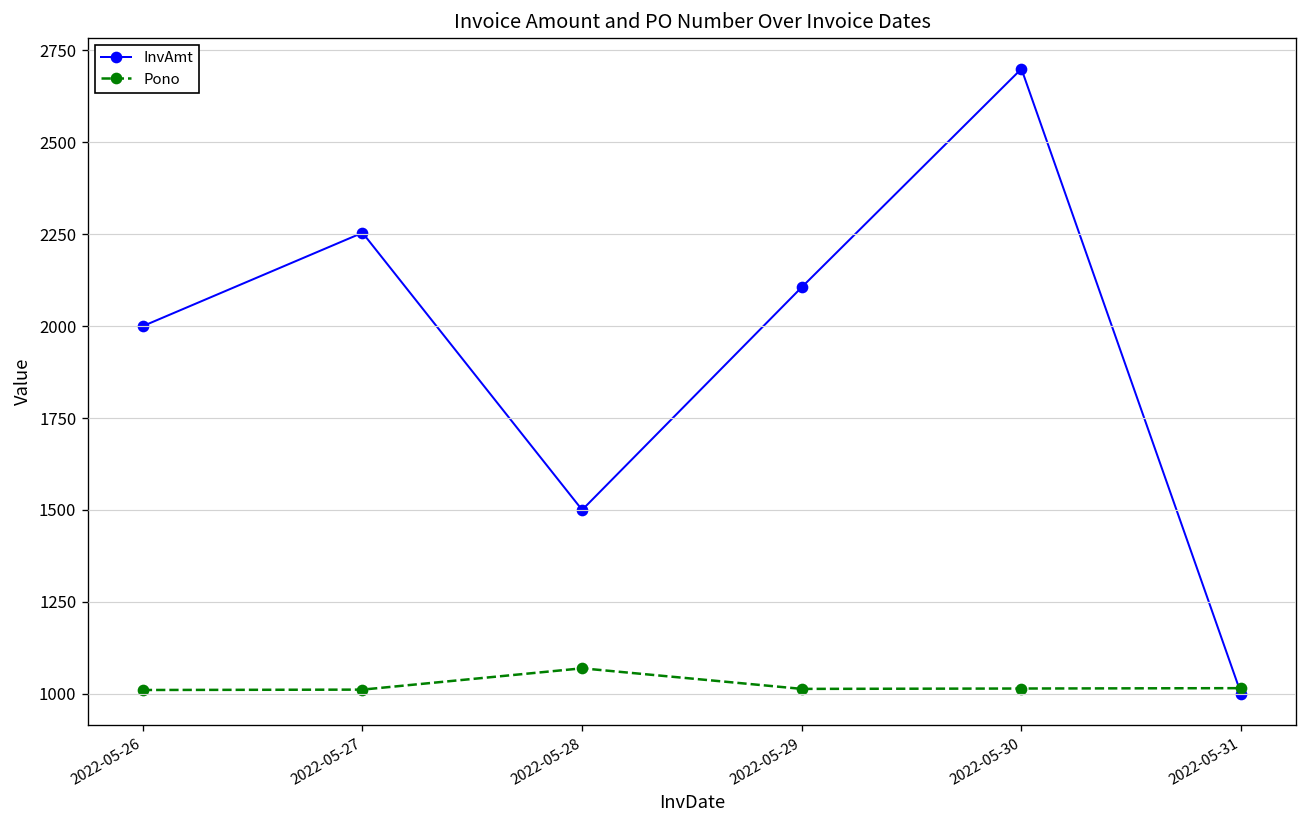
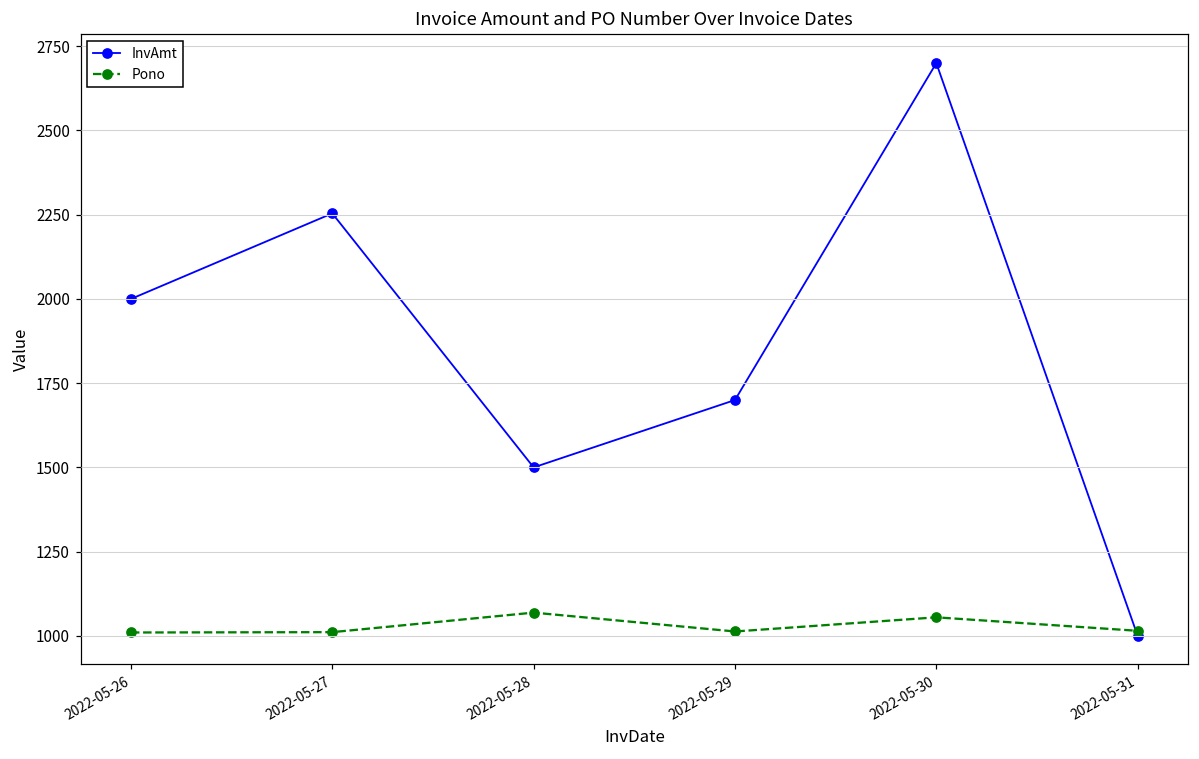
InvAmt, 2022-05-29: 2110 -> 1700
Pono, 2022-05-30: 1010 -> 1060
